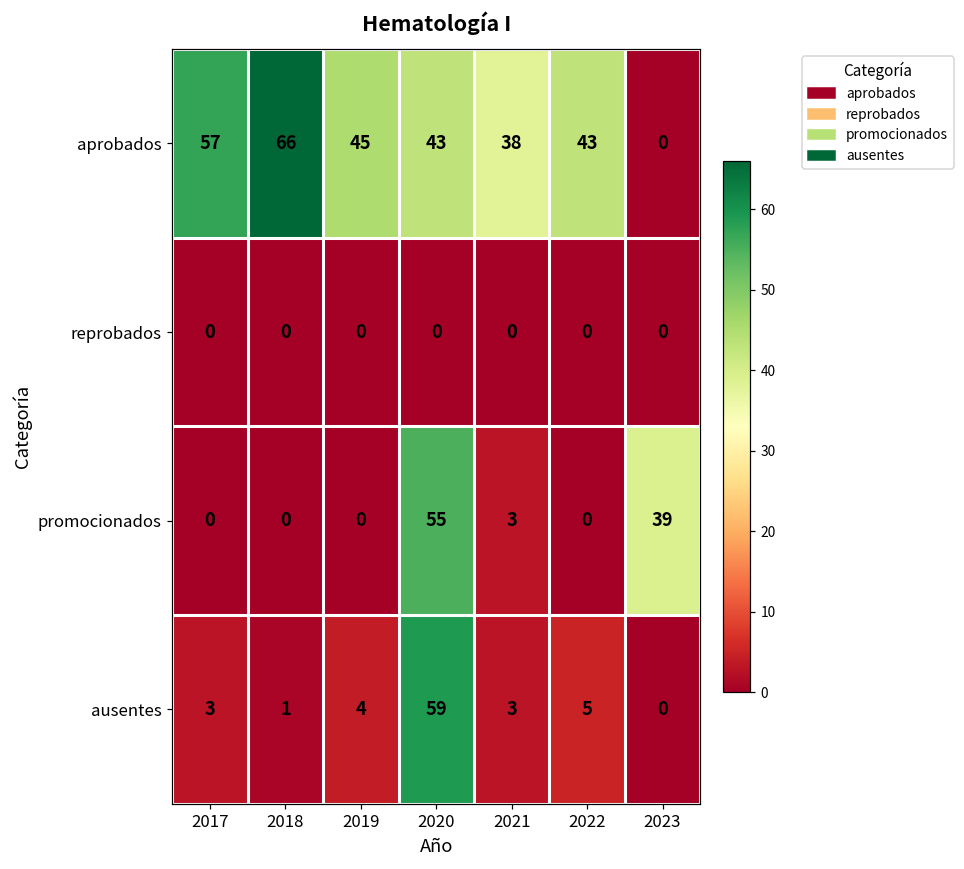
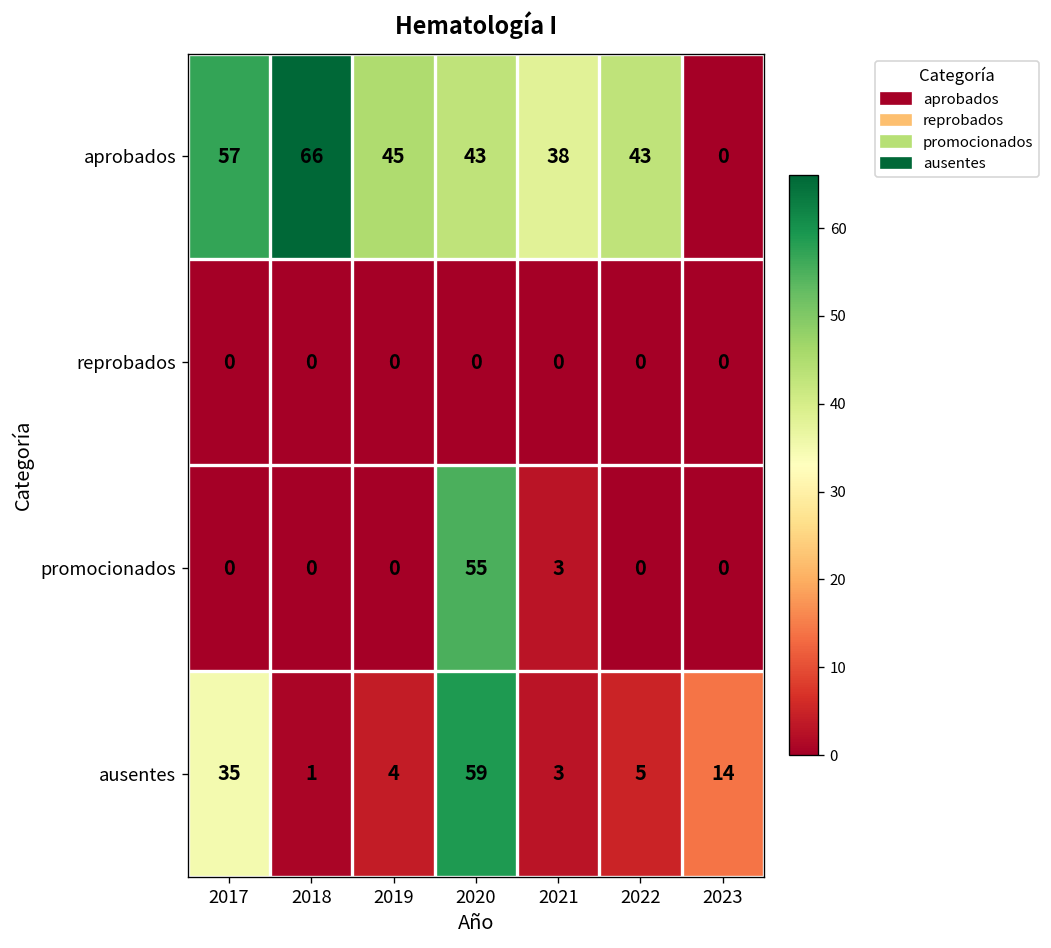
promocionados, 2023: 39 -> 0
ausentes, 2017: 3 -> 35
ausentes, 2023: 0 -> 14
